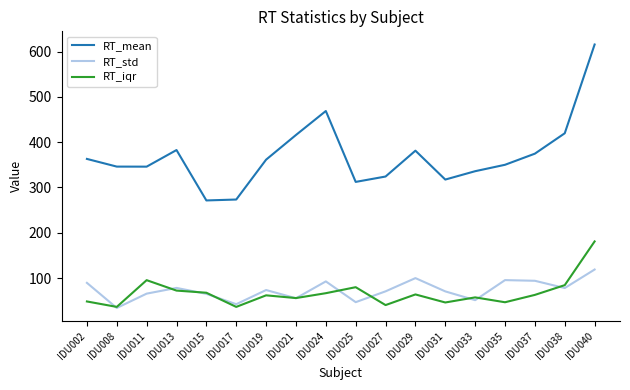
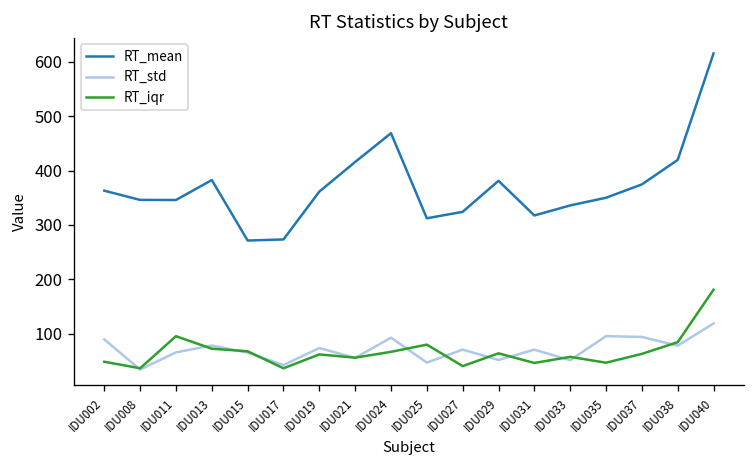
RT_std, IDU029: 100 -> 50
